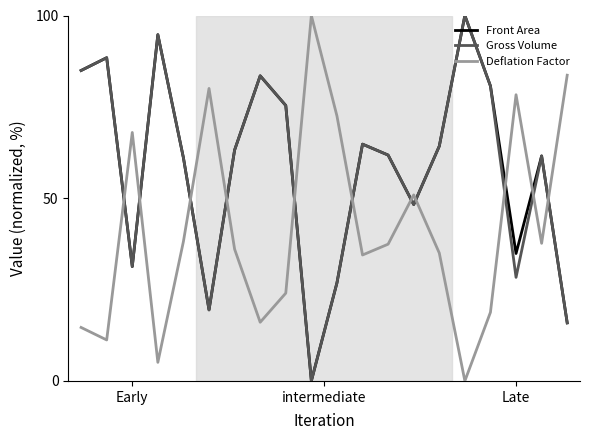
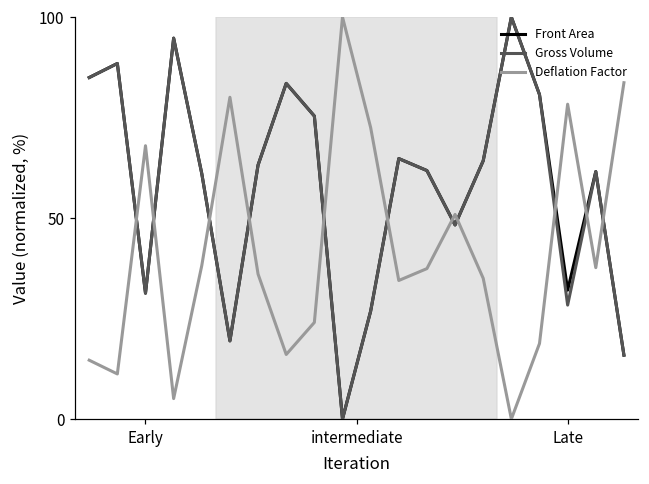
Front Area, Late: 35 -> 32
